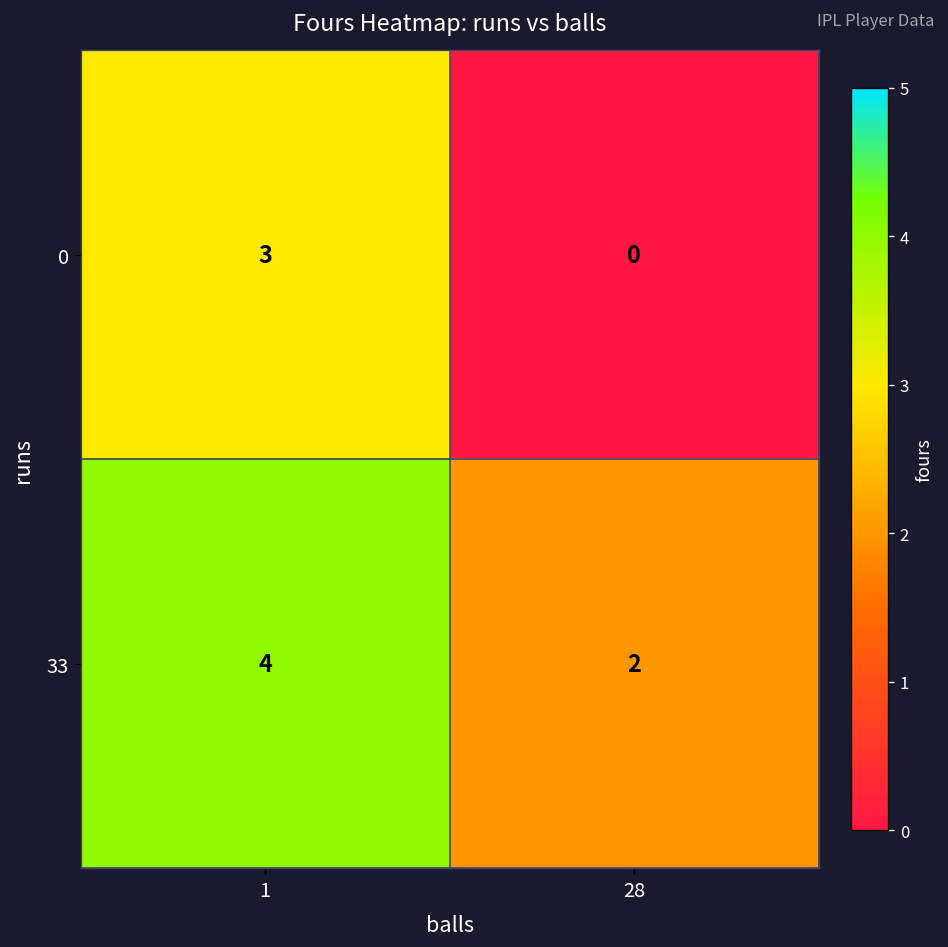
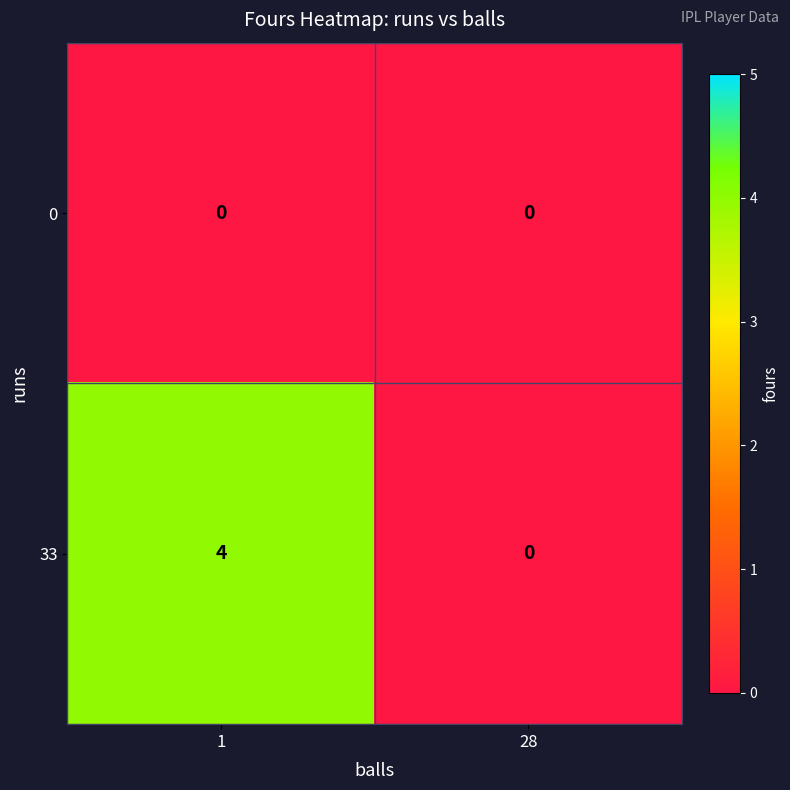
0, 1: 3 -> 0
33, 28: 2 -> 0
